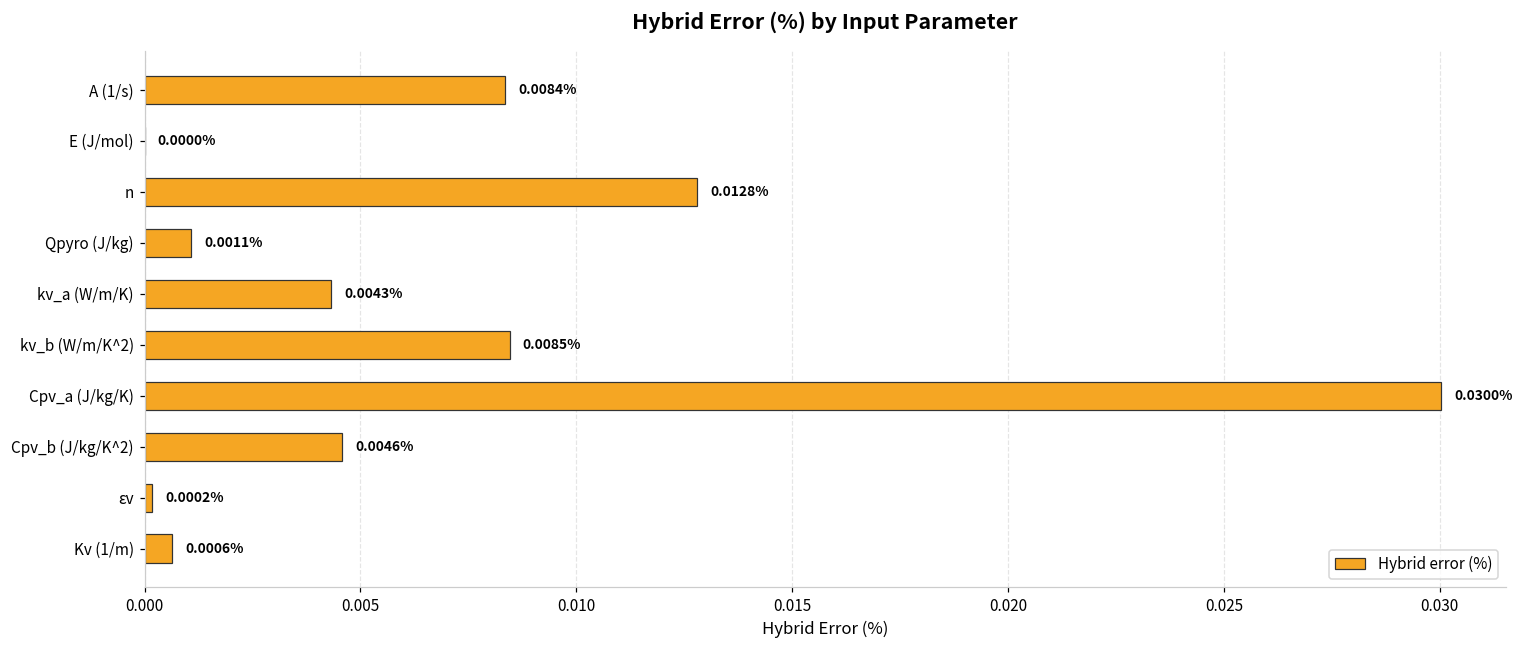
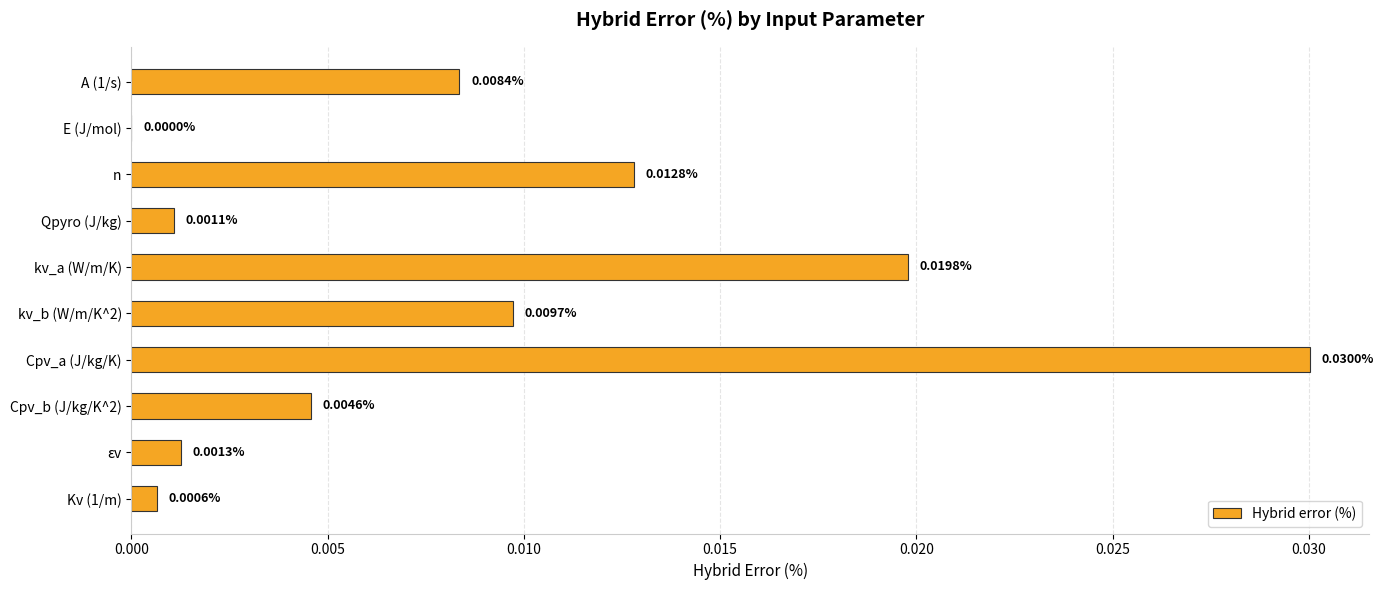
kv_a (W/m/K): 0.0043% -> 0.0198%
kv_b (W/m/K^2): 0.0085% -> 0.0097%
εv: 0.0002% -> 0.0013%
